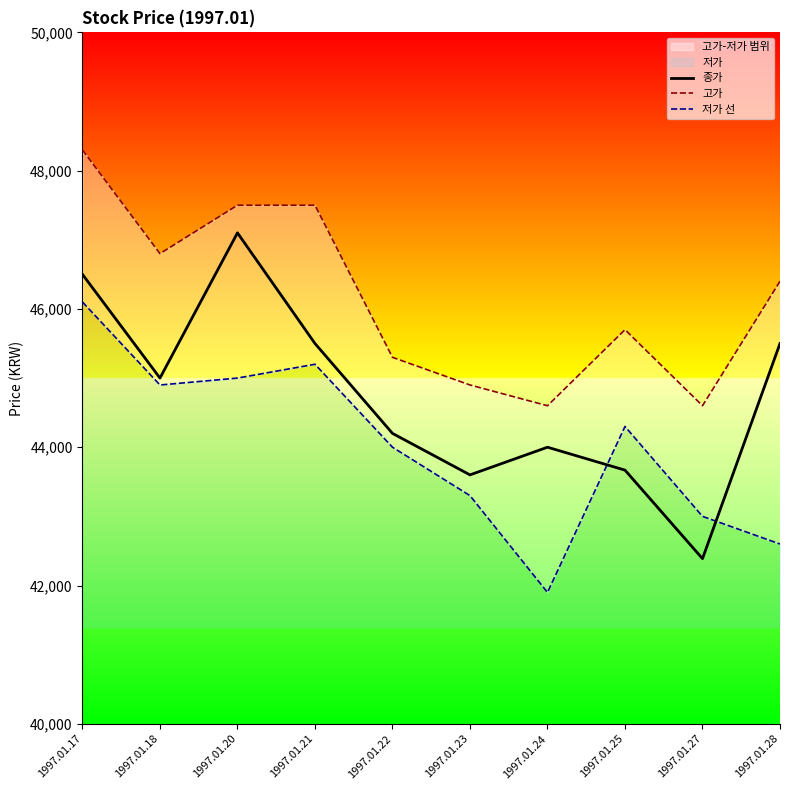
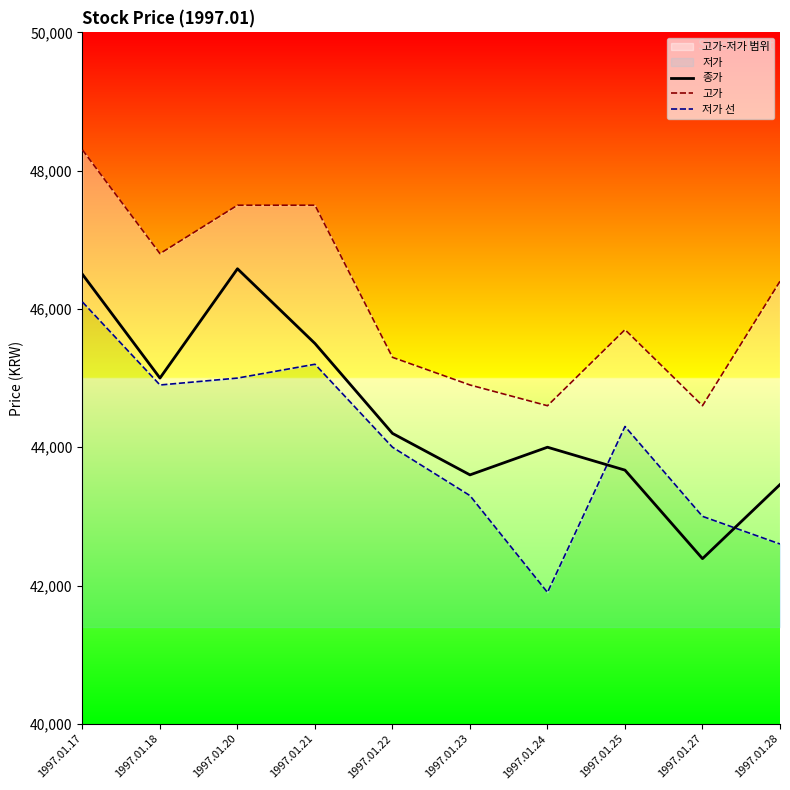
종가, 1997.01.20: 47,100 -> 46,600
종가, 1997.01.28: 45,500 -> 43,500
